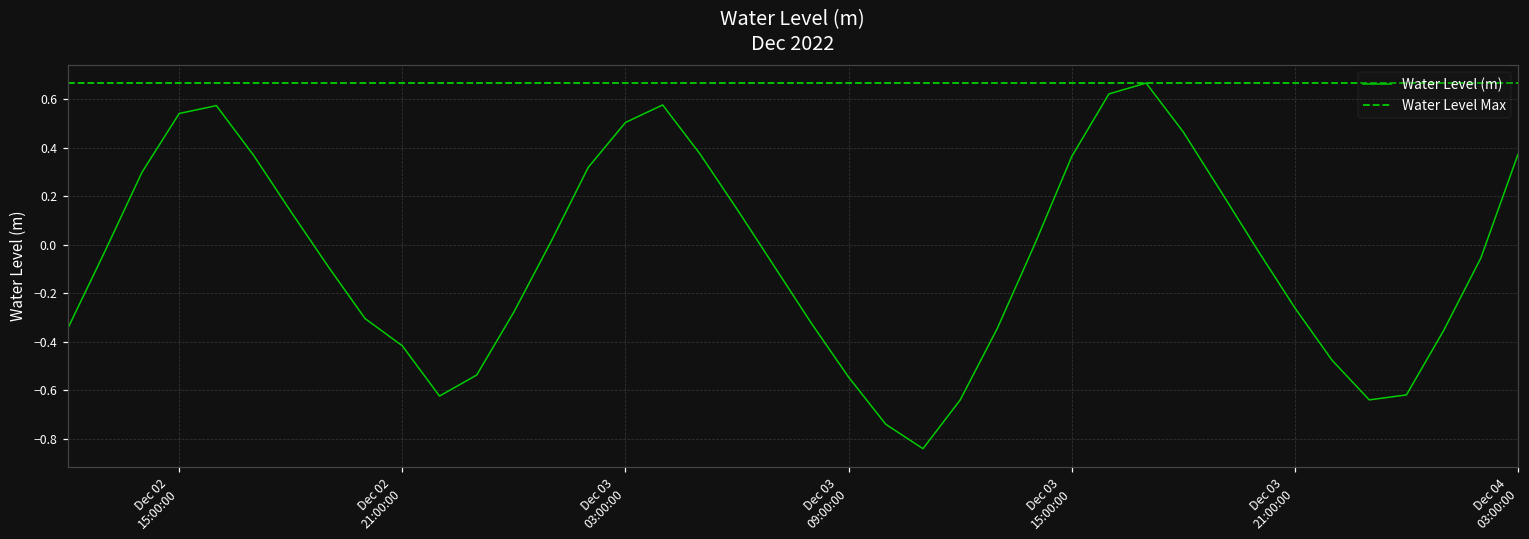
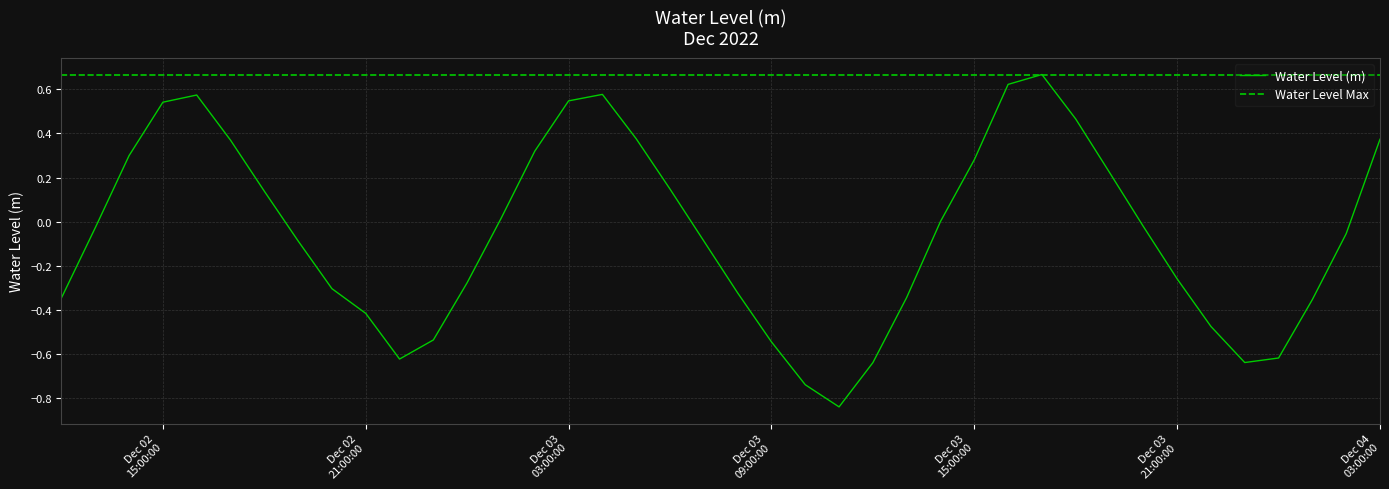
Dec 03 03:00:00: 0.50 -> 0.55
Dec 03 15:00:00: 0.36 -> 0.28
